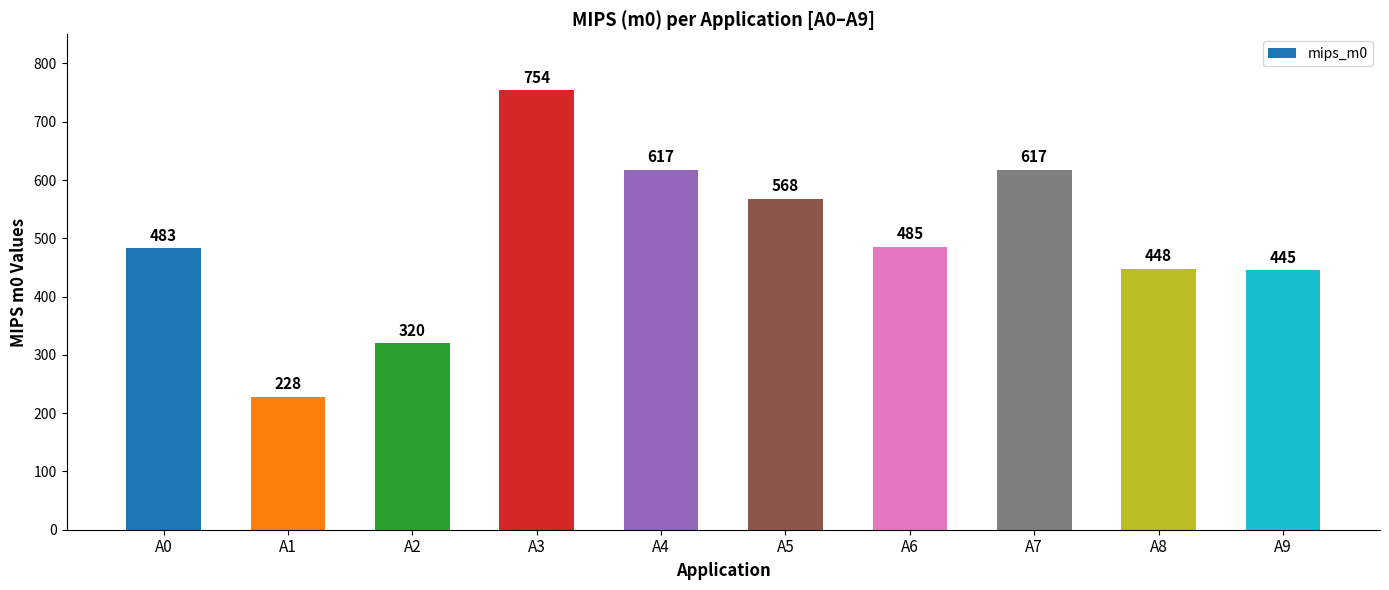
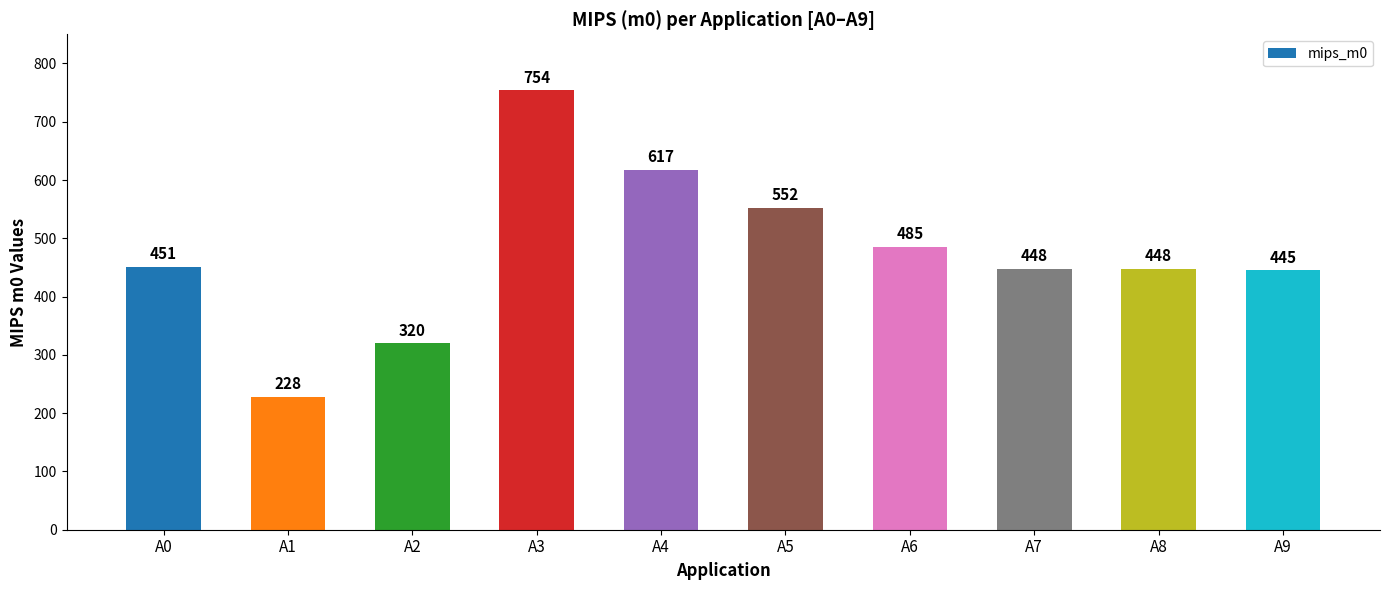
A0: 483 -> 451
A5: 568 -> 552
A7: 617 -> 448
